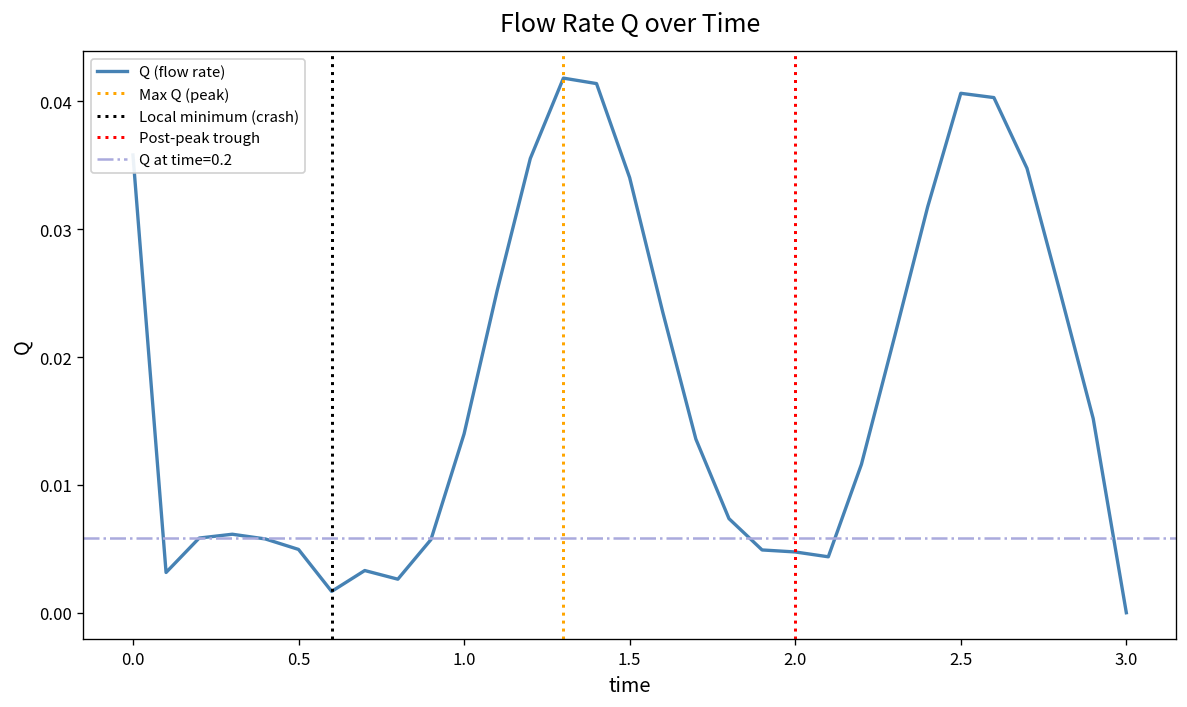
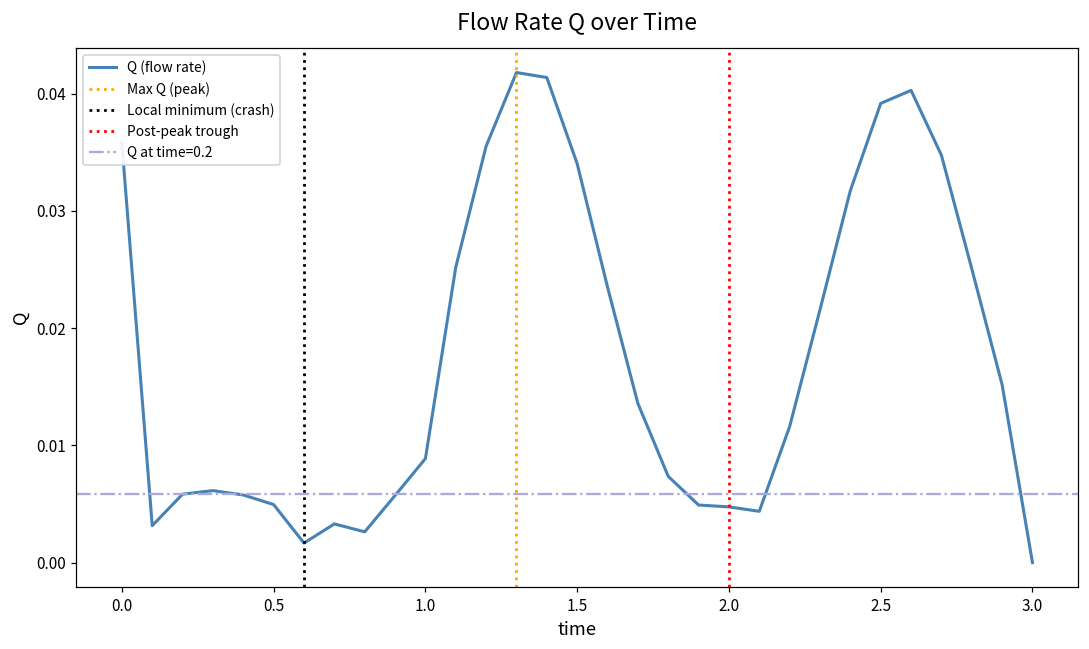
1.0: 0.0140 -> 0.0089
2.5: 0.0406 -> 0.0392
